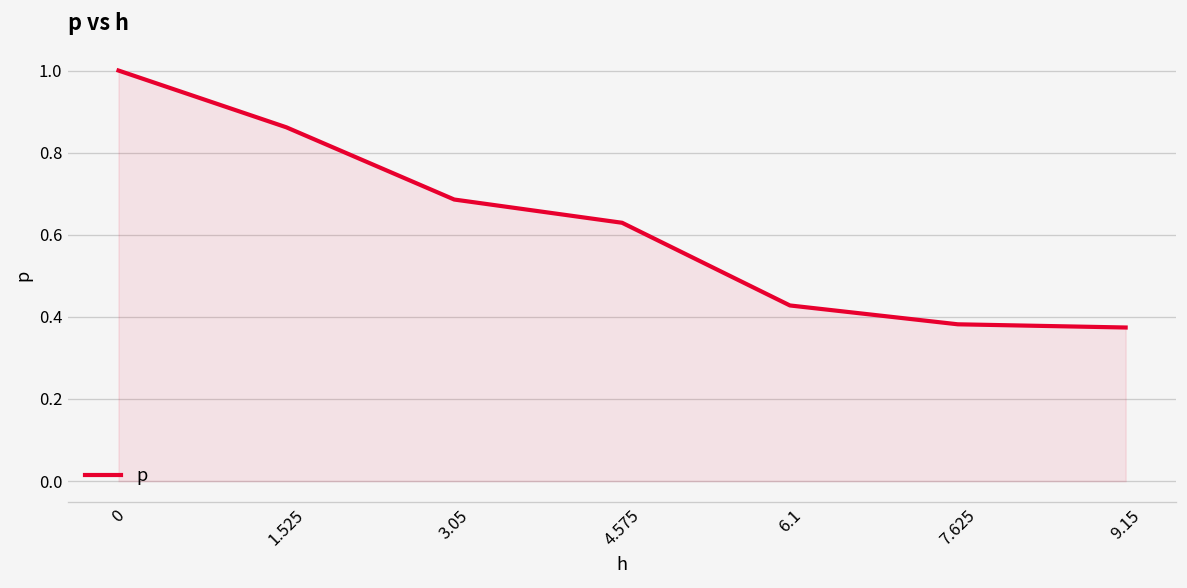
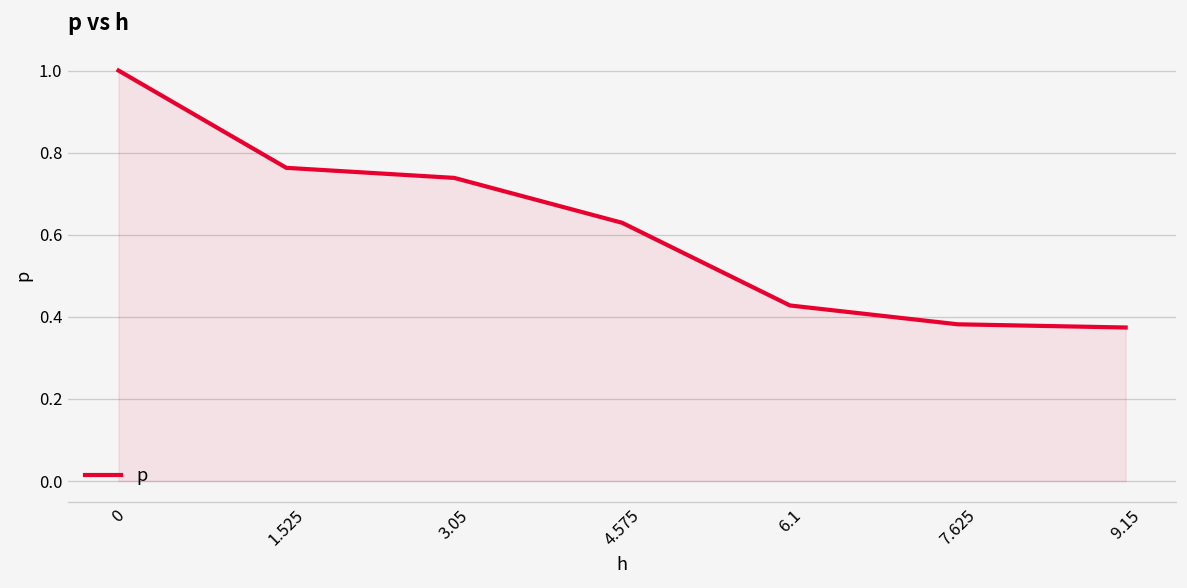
1.525: 0.86 -> 0.76
3.05: 0.69 -> 0.74
